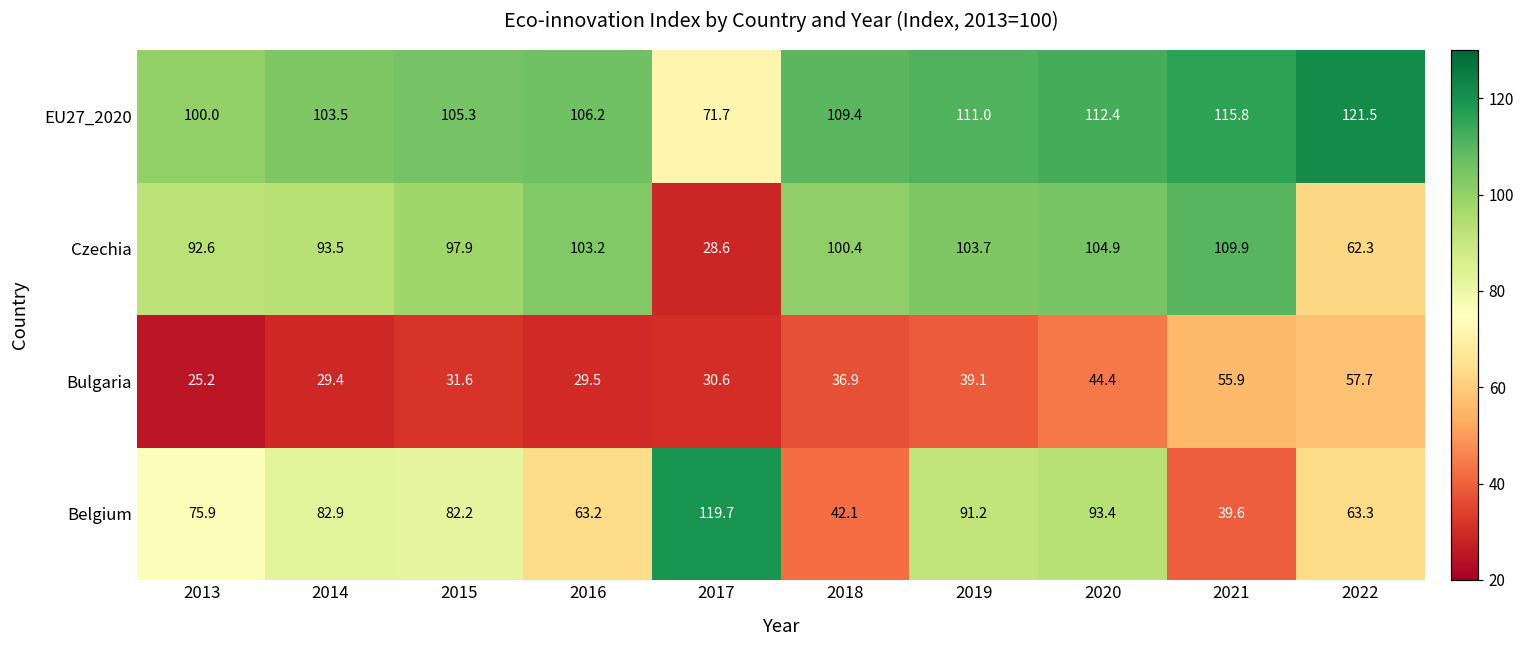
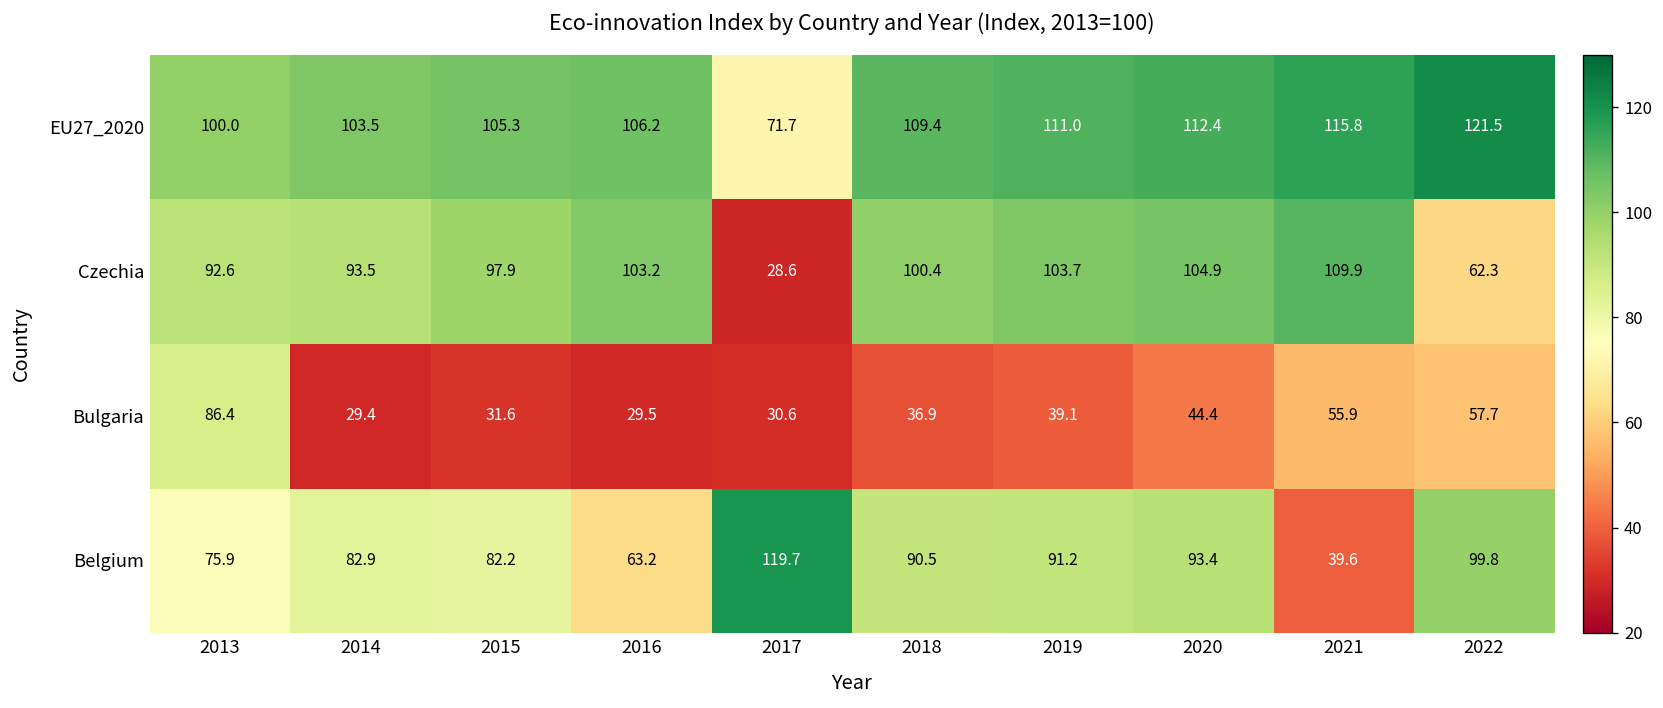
Bulgaria, 2013: 25.2 -> 86.4
Belgium, 2018: 42.1 -> 90.5
Belgium, 2022: 63.3 -> 99.8
